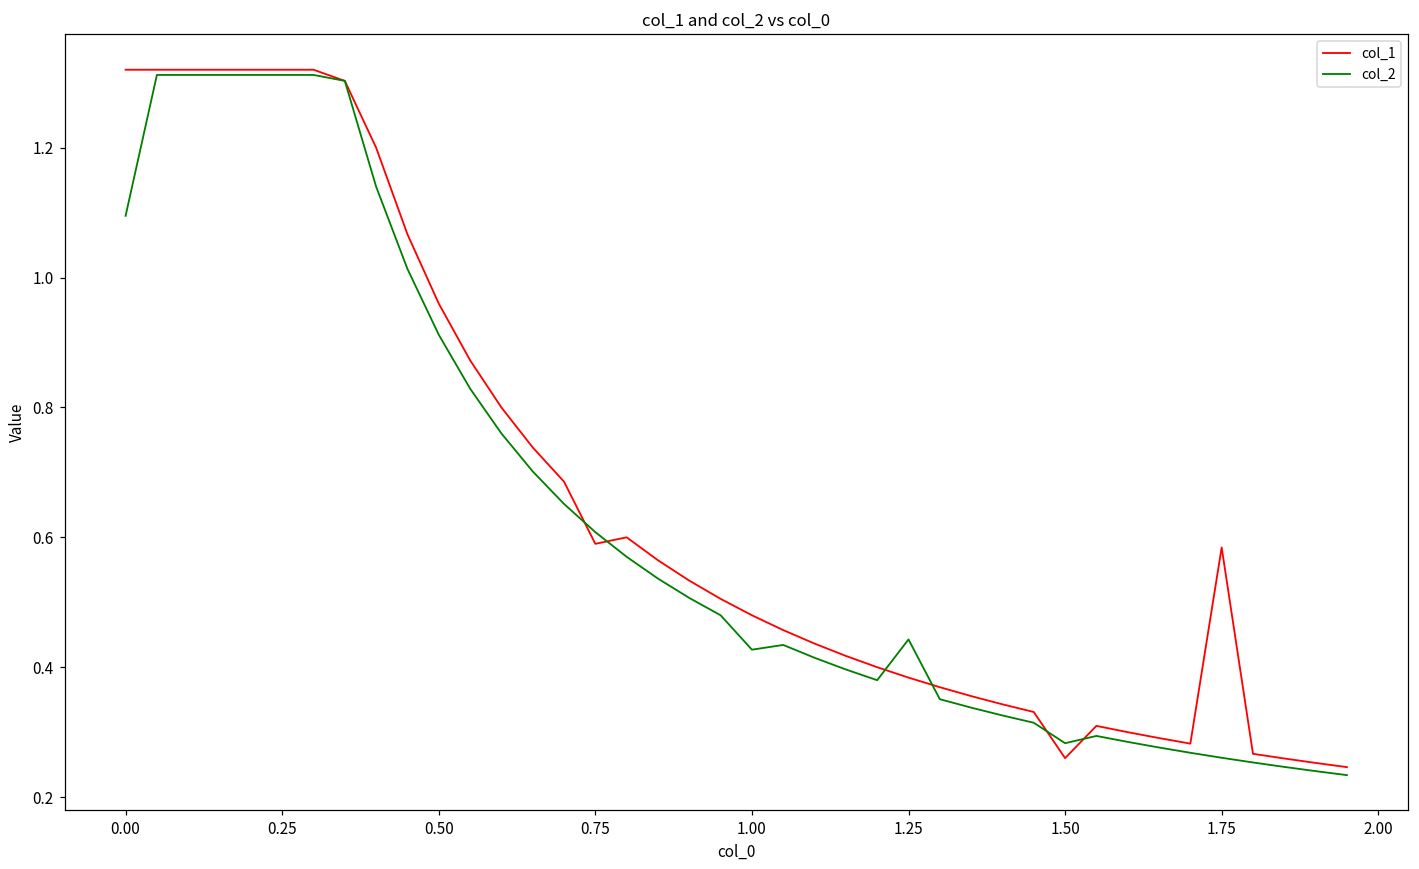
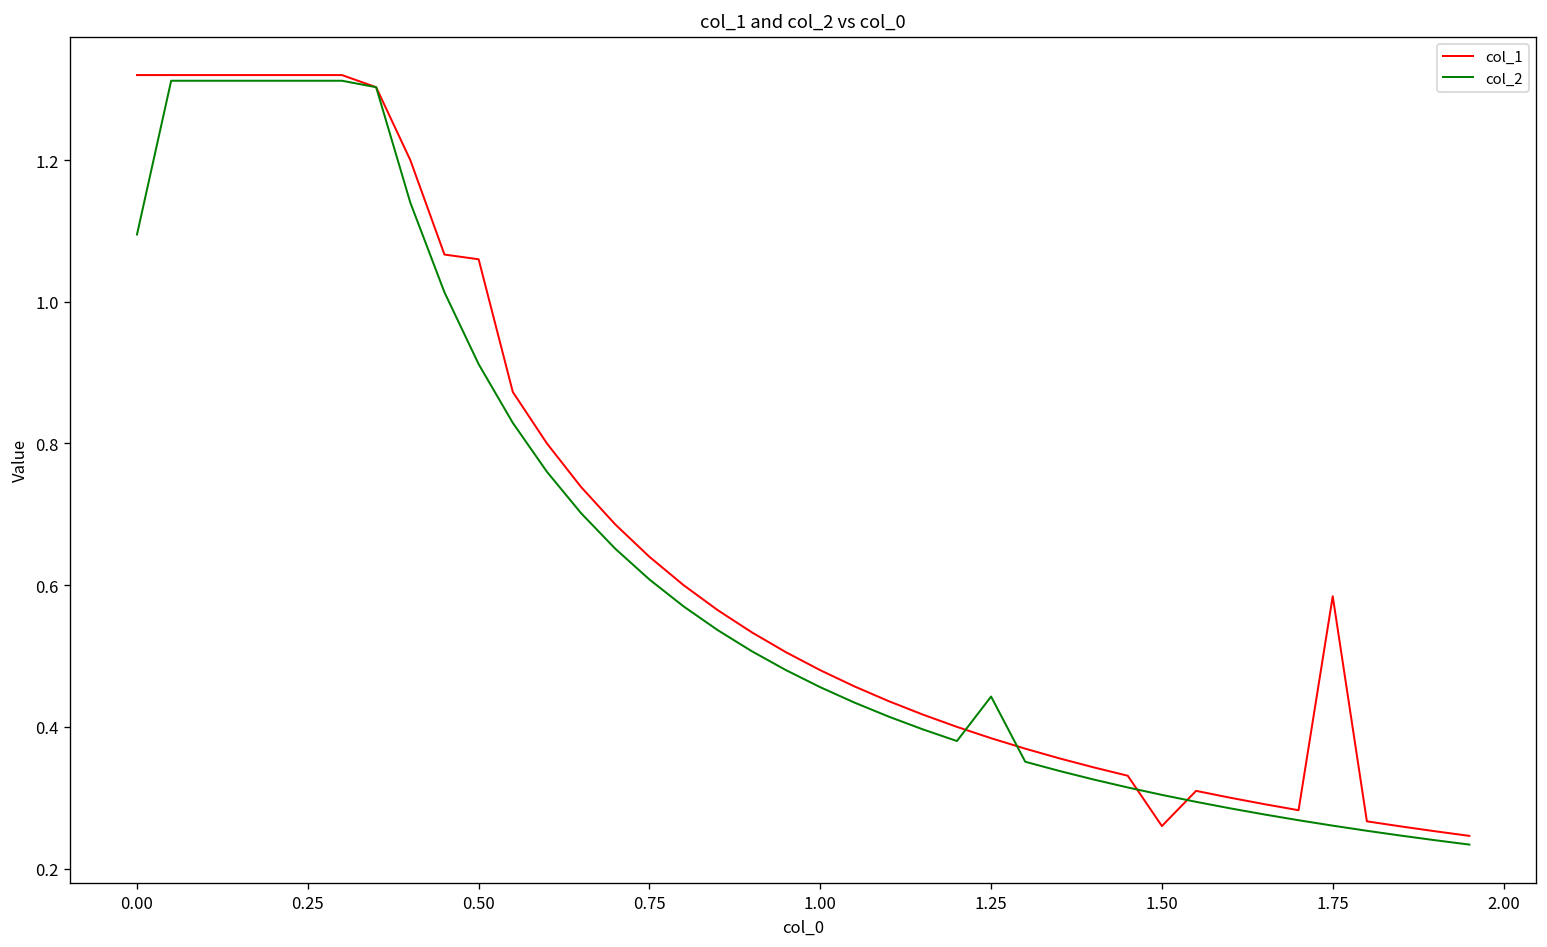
col_1, 0.50: 0.96 -> 1.06
col_1, 0.75: 0.59 -> 0.64
col_2, 1.00: 0.43 -> 0.46
col_2, 1.50: 0.28 -> 0.30
